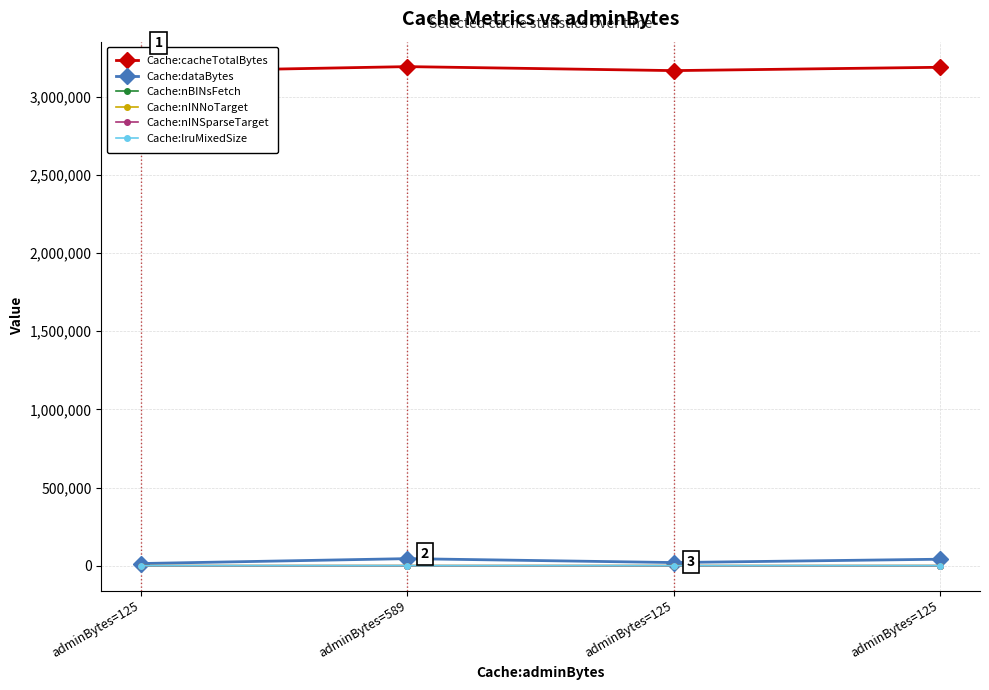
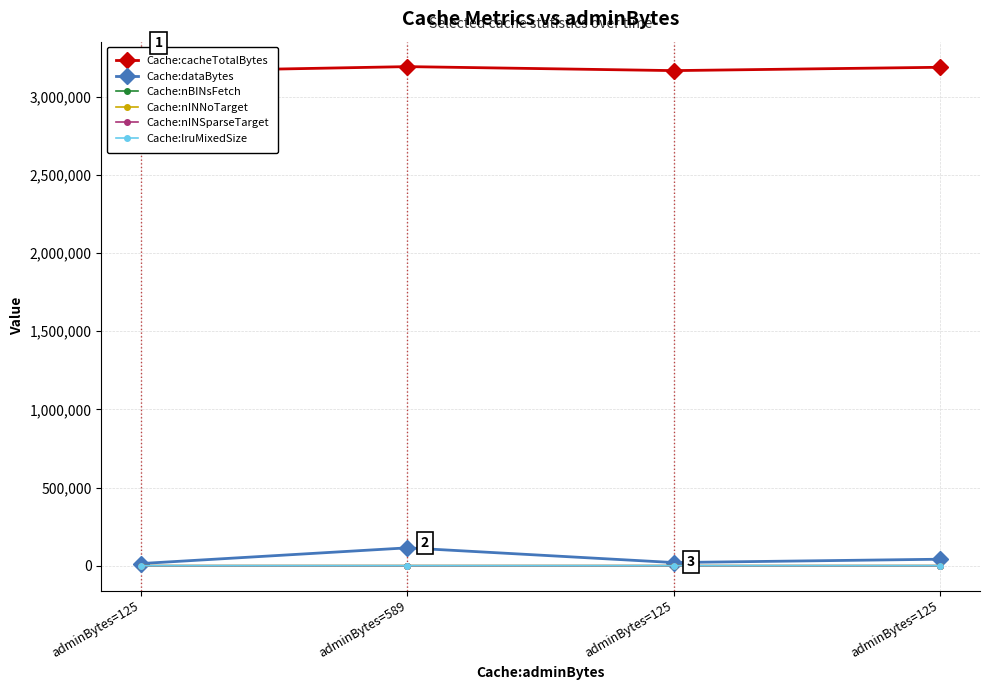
Cache:dataBytes, adminBytes=589: 50,000 -> 110,000
